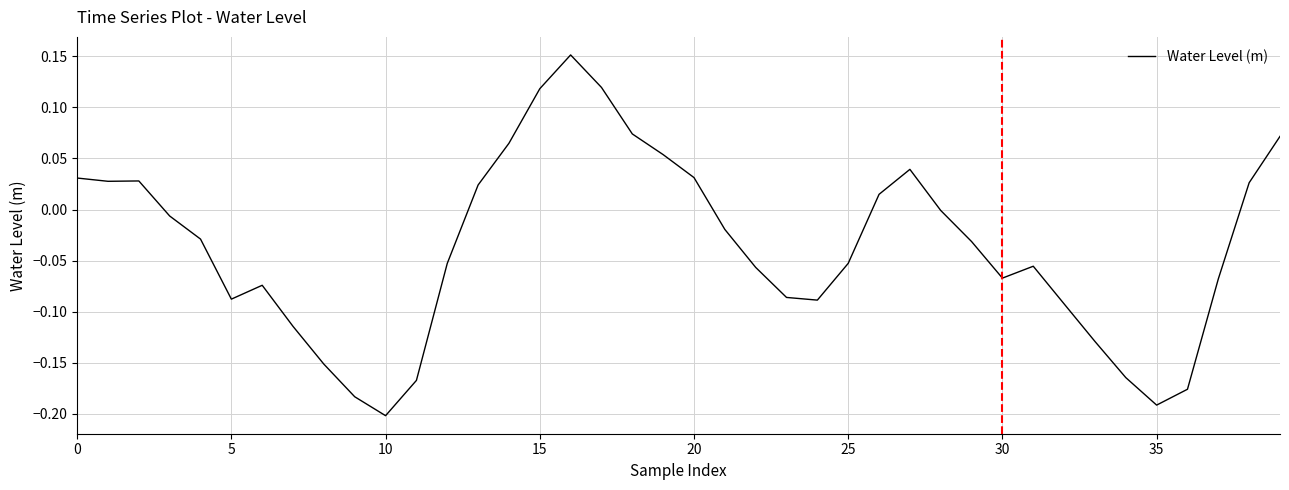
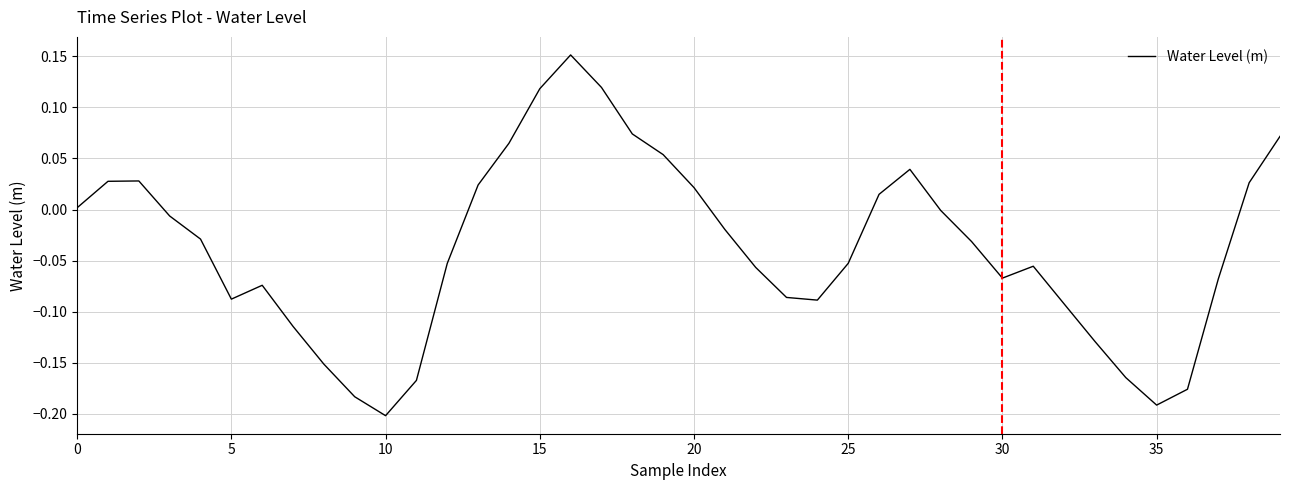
0: 0.031 -> 0.002
20: 0.031 -> 0.021
